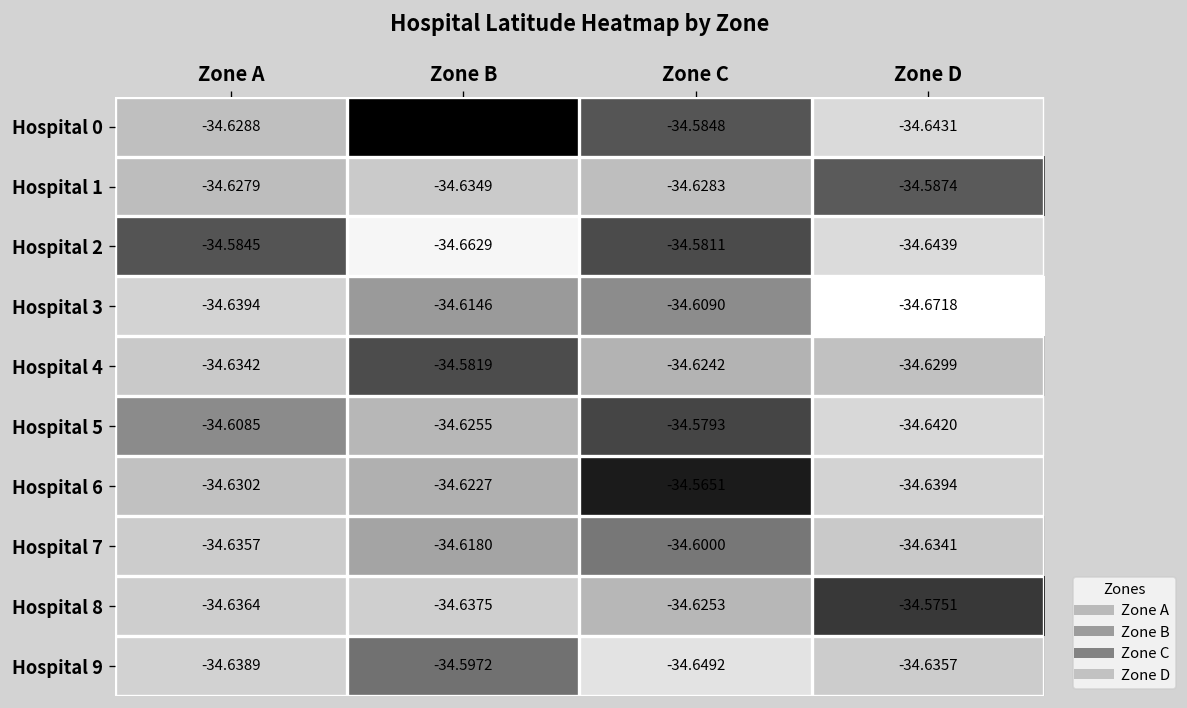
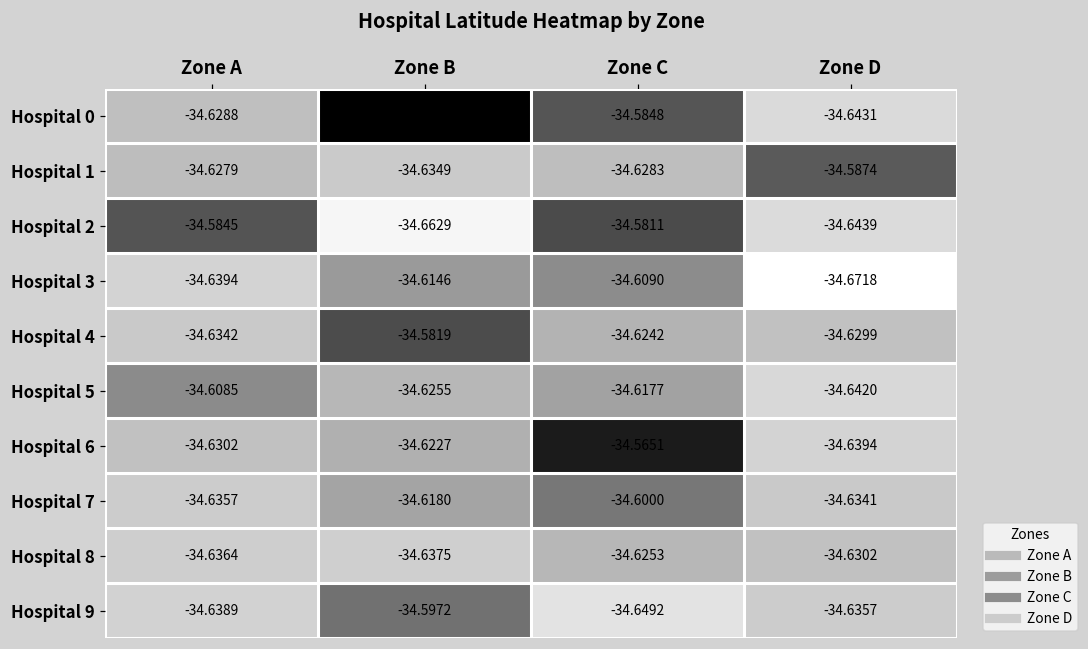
Hospital 5, Zone C: -34.5793 -> -34.6177
Hospital 8, Zone D: -34.5751 -> -34.6302
